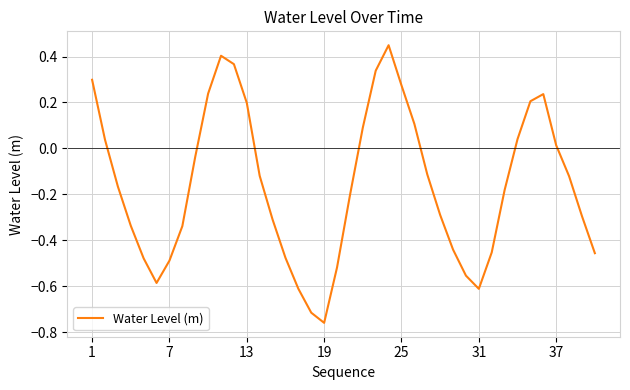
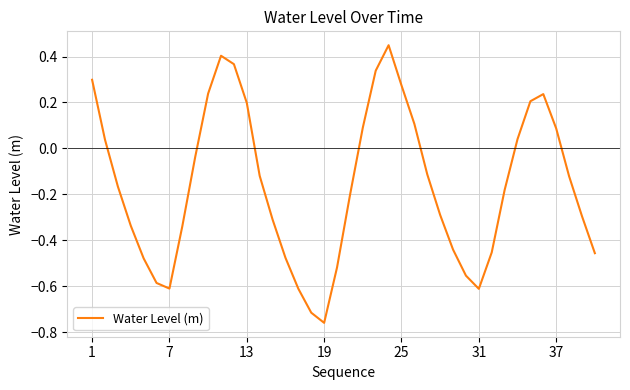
7: -0.49 -> -0.61
37: 0.01 -> 0.09
